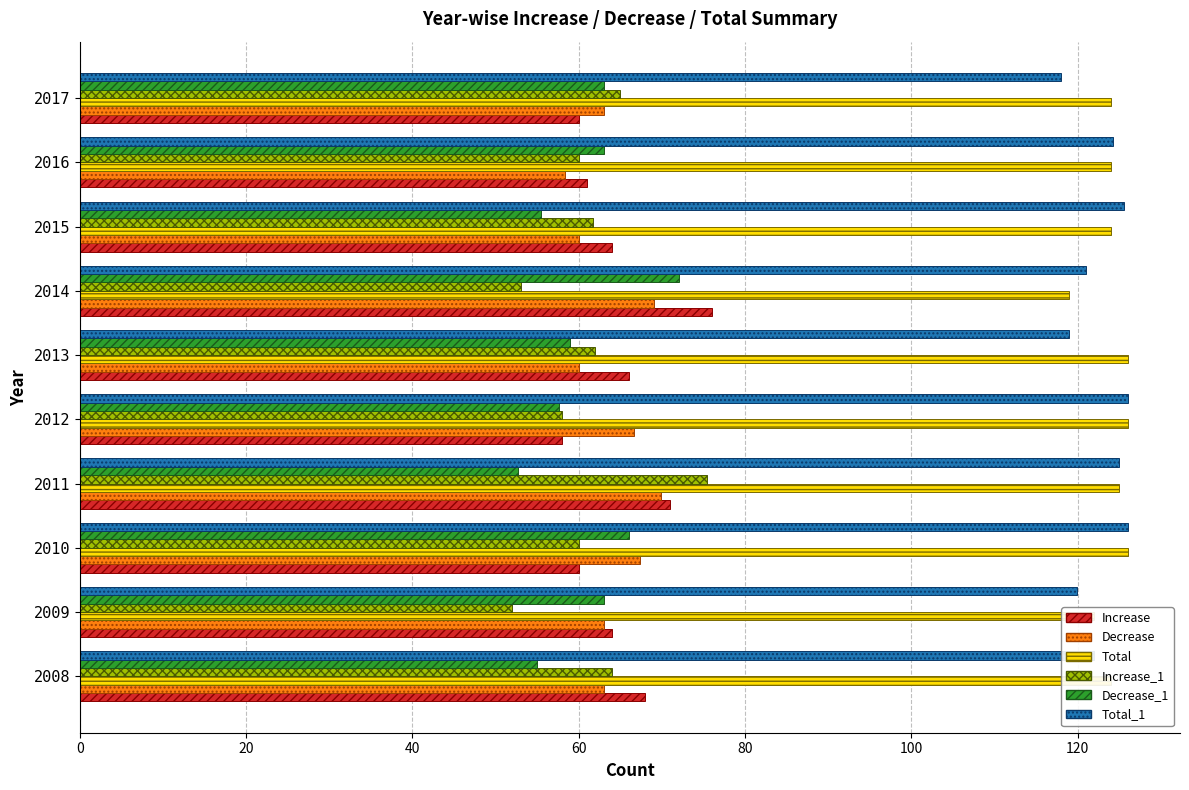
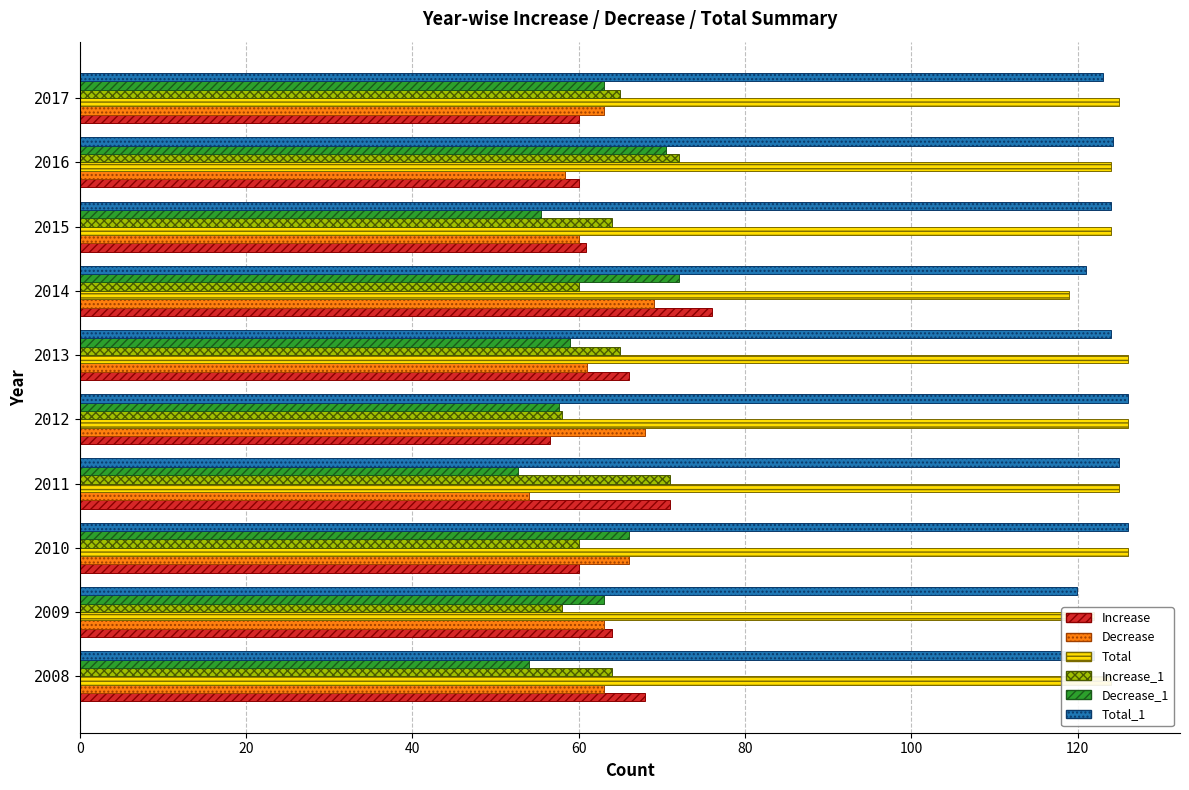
Total_1, 2017: 118 -> 123
Total, 2017: 124 -> 125
Decrease_1, 2016: 63 -> 71
Increase_1, 2016: 60 -> 72
Increase, 2016: 61 -> 60
Total_1, 2015: 126 -> 124
Increase_1, 2015: 62 -> 64
Increase, 2015: 64 -> 61
Increase_1, 2014: 53 -> 60
Total_1, 2013: 119 -> 124
Increase_1, 2013: 62 -> 65
Decrease, 2013: 60 -> 61
Decrease, 2012: 67 -> 68
Increase, 2012: 58 -> 57
Increase_1, 2011: 75 -> 71
Decrease, 2011: 70 -> 54
Decrease, 2010: 67 -> 66
Increase_1, 2009: 52 -> 58
Decrease_1, 2008: 55 -> 54
